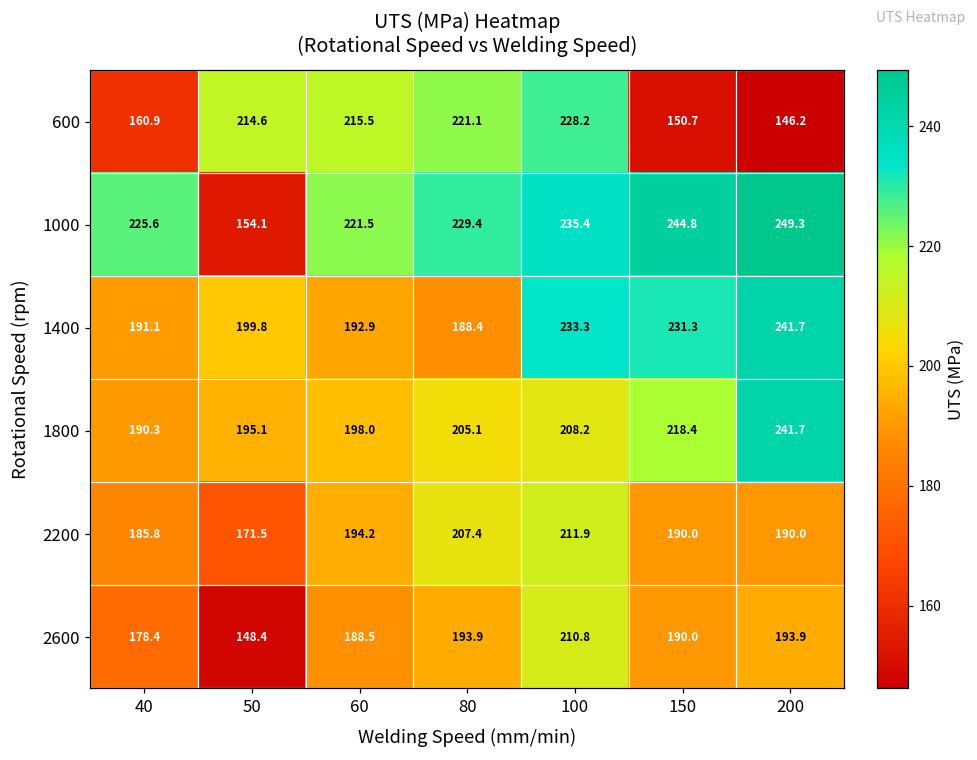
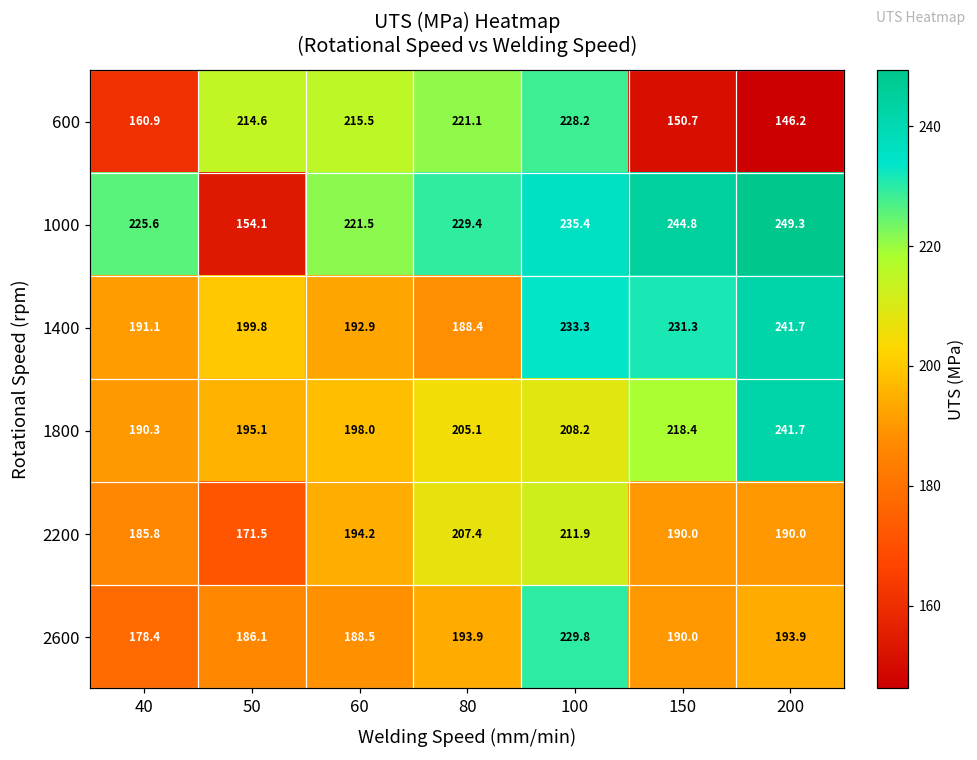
2600, 50: 148.4 -> 186.1
2600, 100: 210.8 -> 229.8
